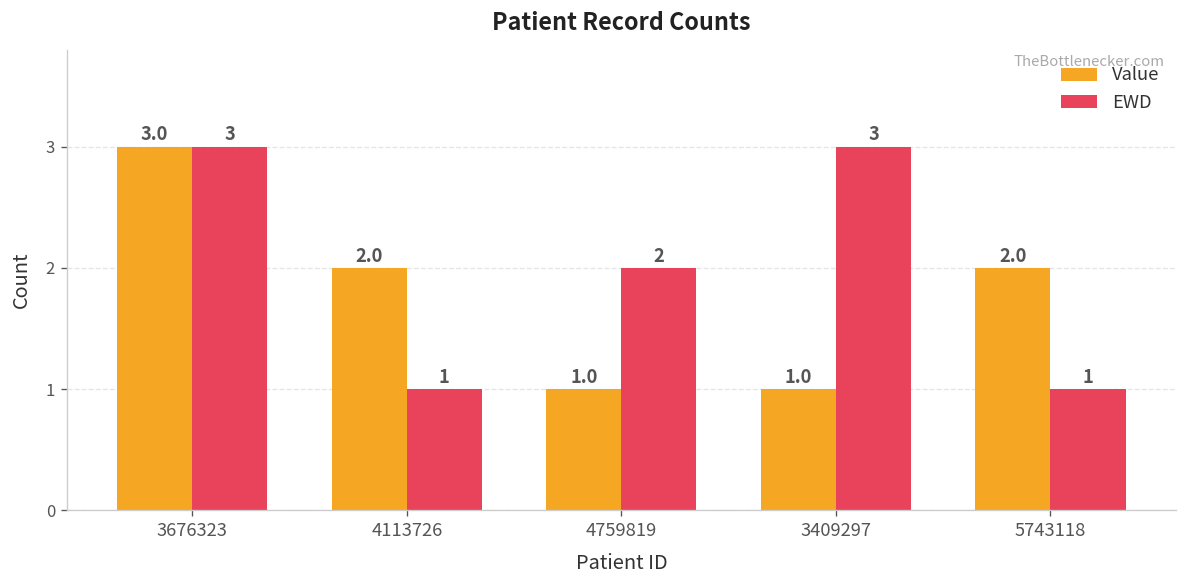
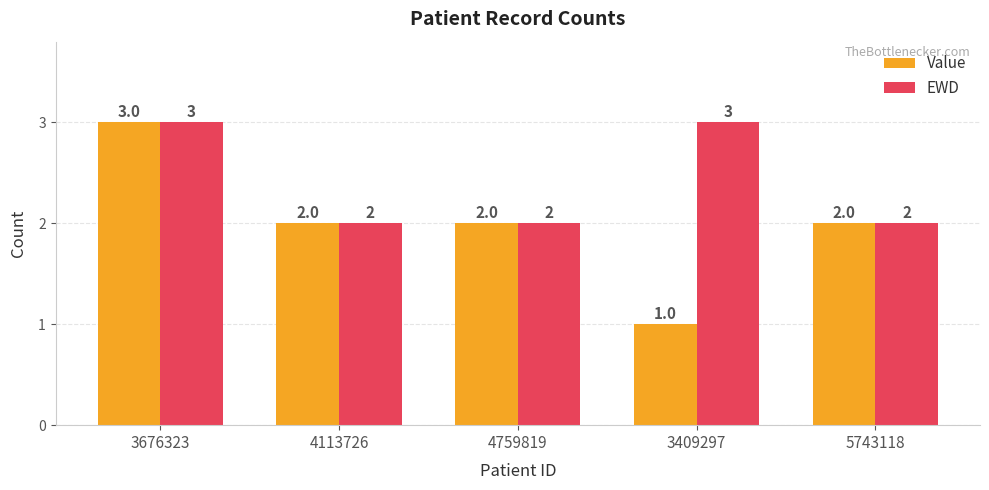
EWD, 4113726: 1 -> 2
Value, 4759819: 1.0 -> 2.0
EWD, 5743118: 1 -> 2
